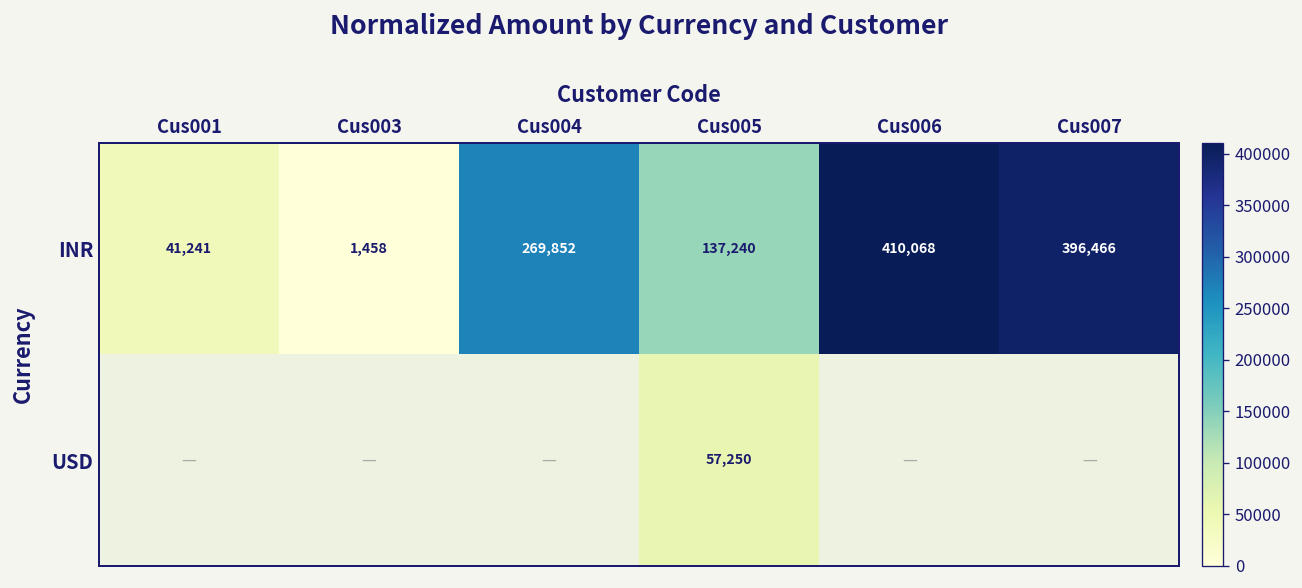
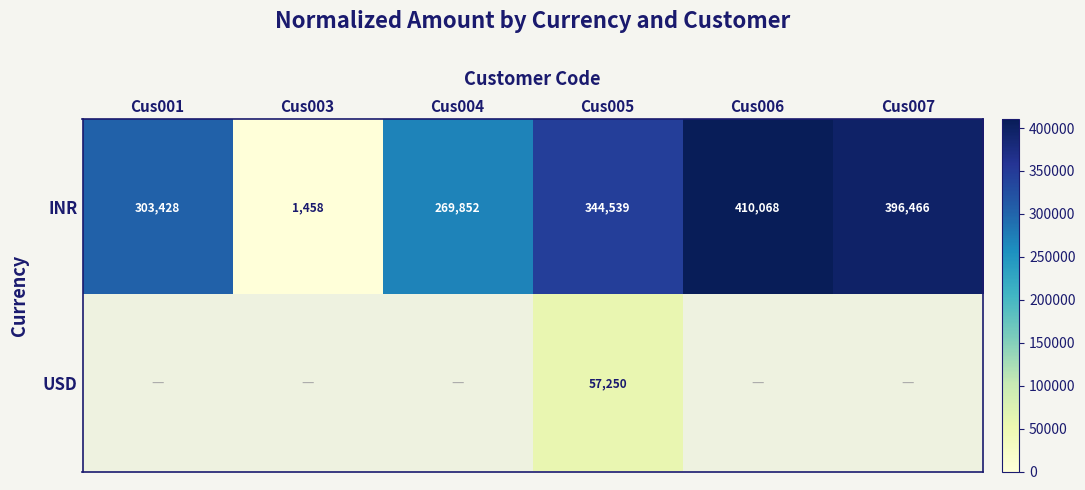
INR, Cus001: 41,241 -> 303,428
INR, Cus005: 137,240 -> 344,539
